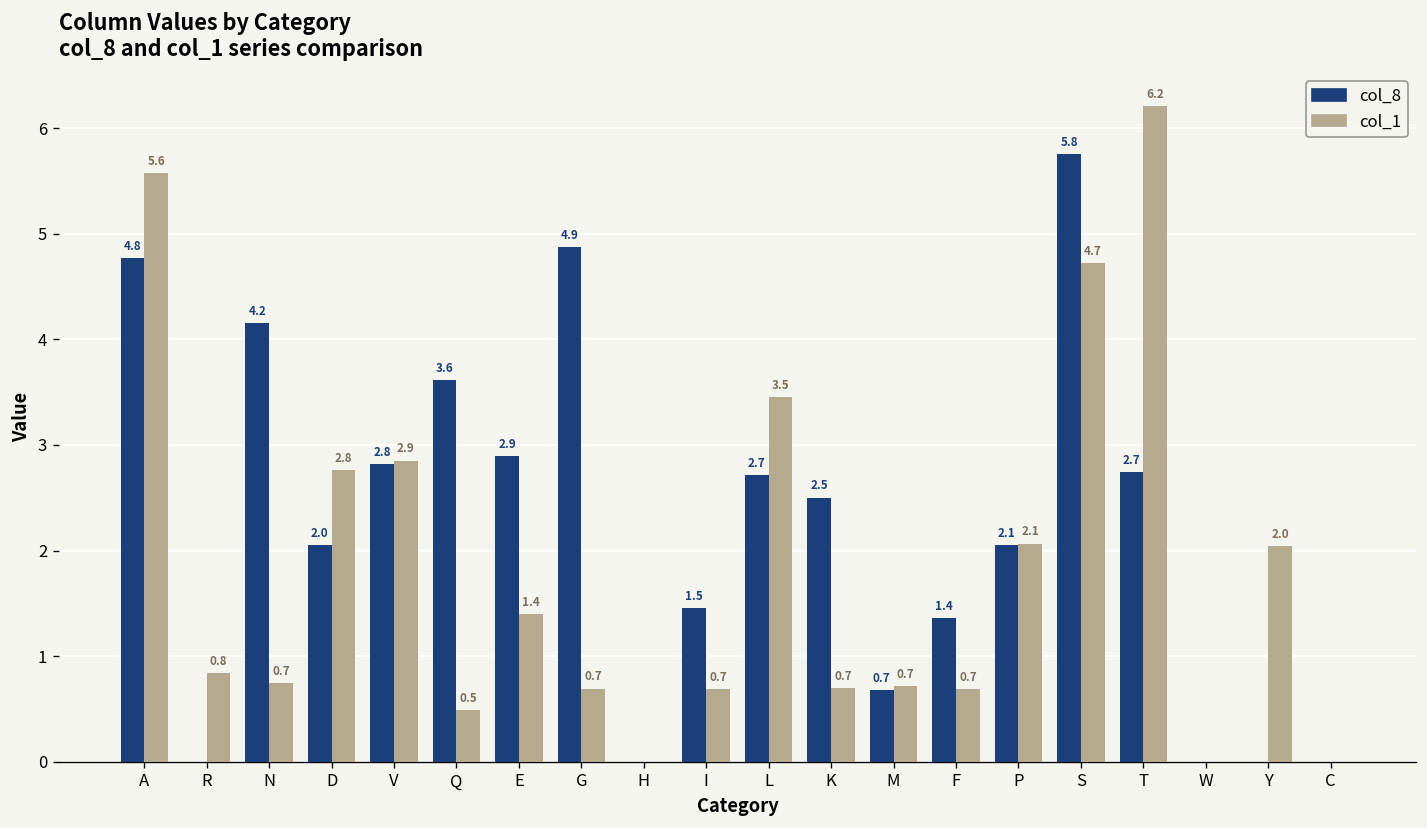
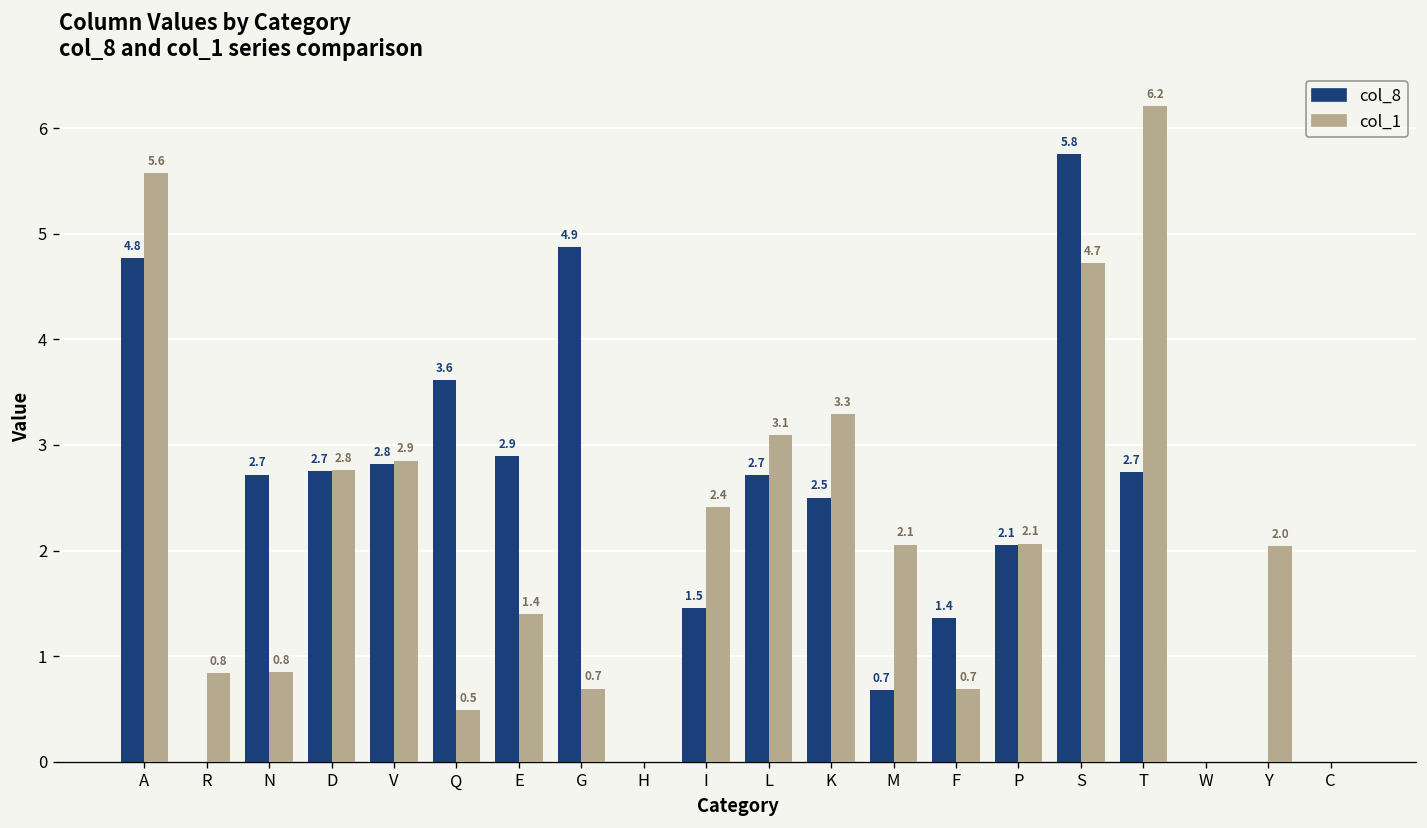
col_8, N: 4.2 -> 2.7
col_1, N: 0.7 -> 0.8
col_8, D: 2.0 -> 2.7
col_1, I: 0.7 -> 2.4
col_1, L: 3.5 -> 3.1
col_1, K: 0.7 -> 3.3
col_1, M: 0.7 -> 2.1
